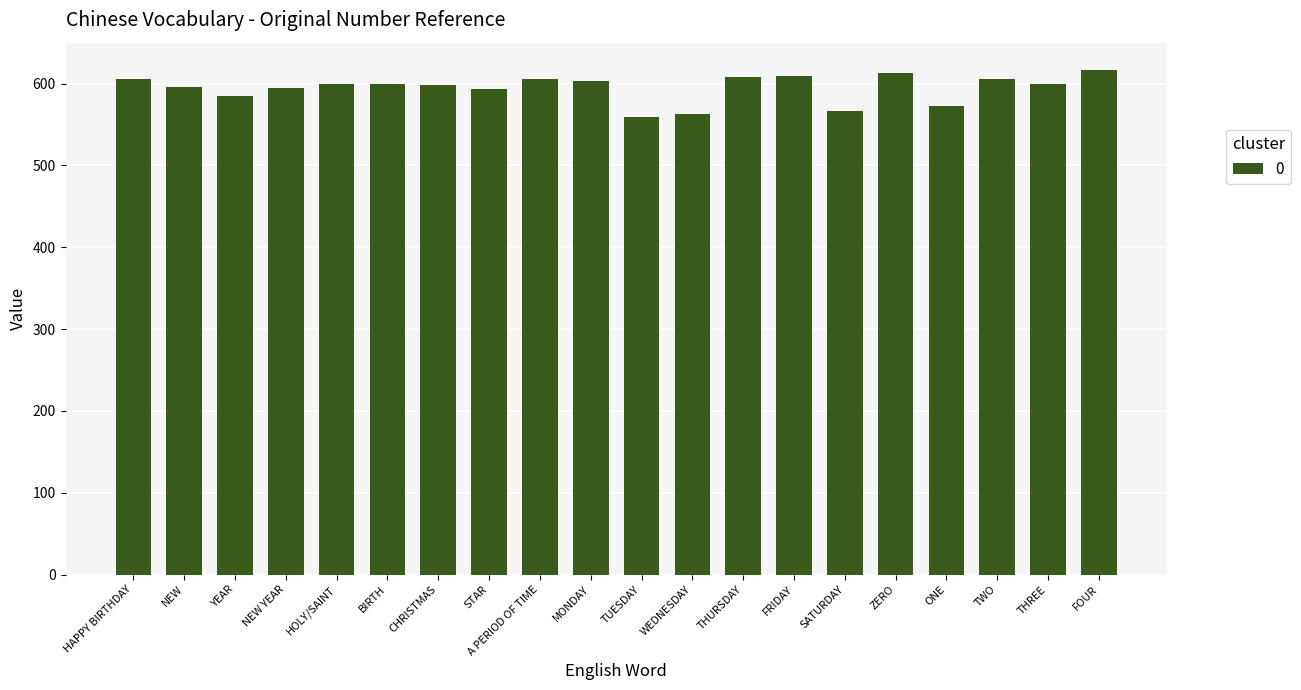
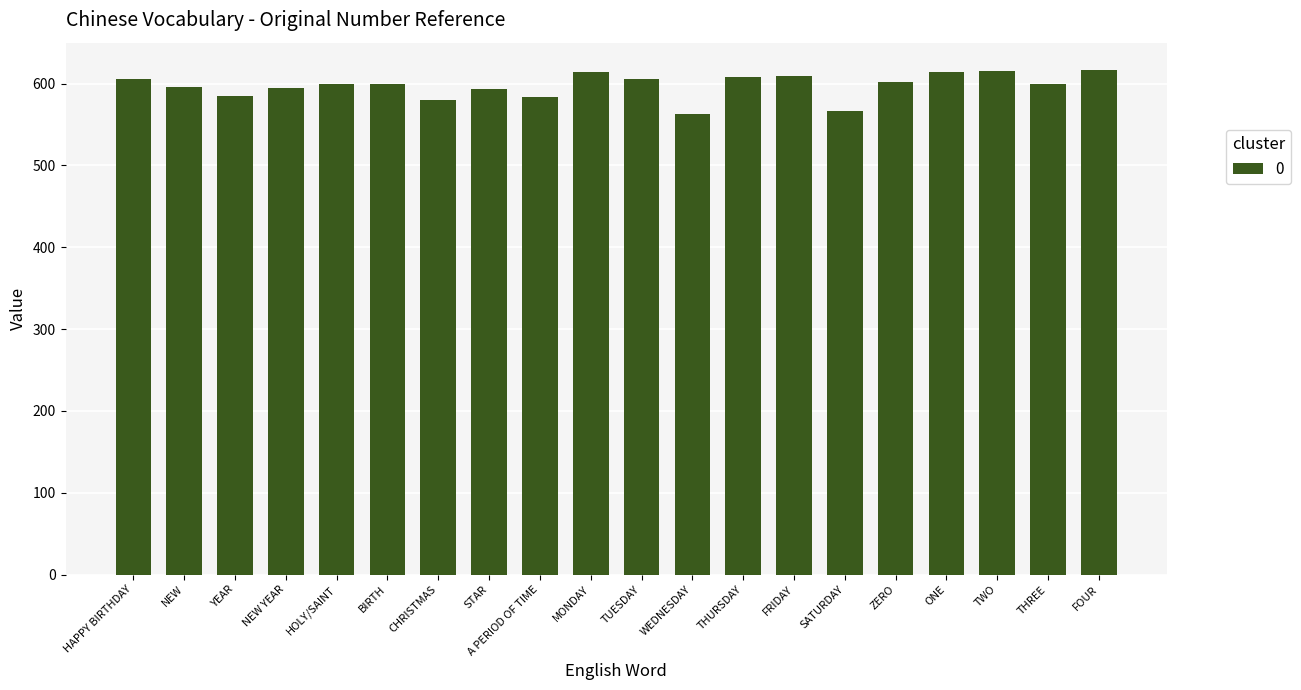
CHRISTMAS: 600 -> 580
A PERIOD OF TIME: 610 -> 580
MONDAY: 600 -> 610
TUESDAY: 560 -> 610
ZERO: 610 -> 600
ONE: 570 -> 610
TWO: 610 -> 620
